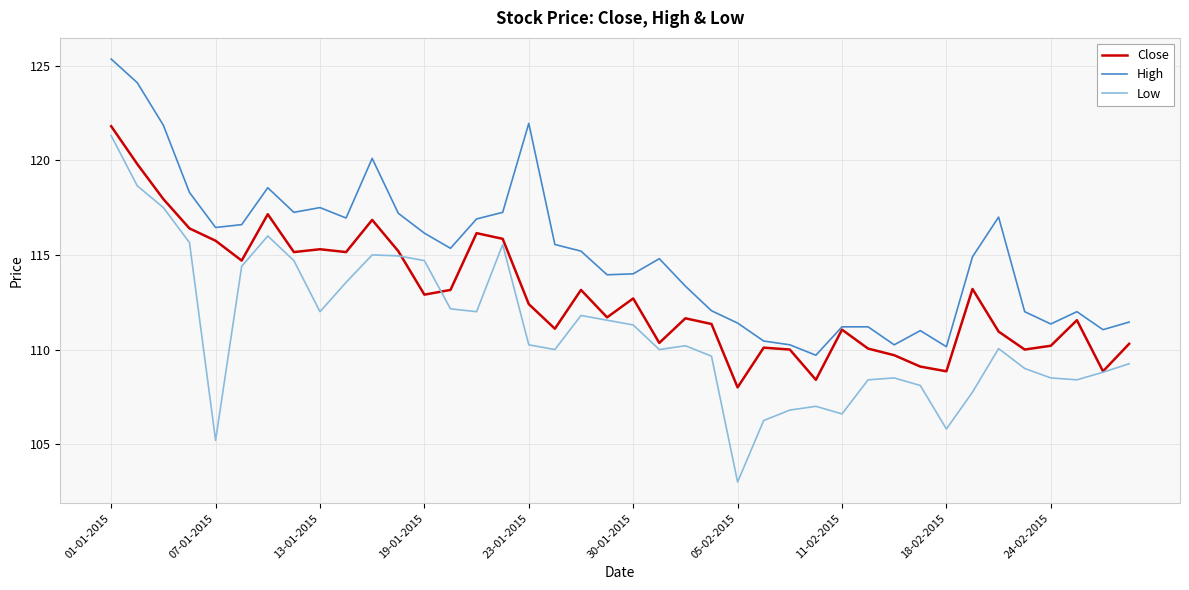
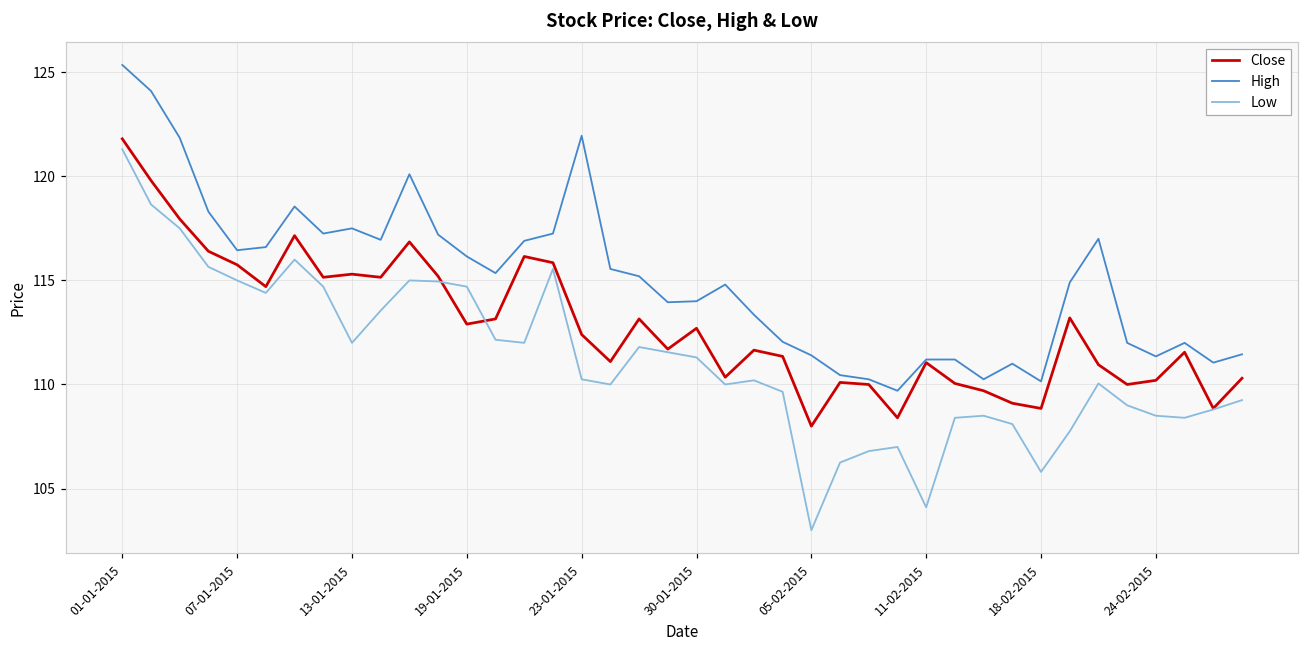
Low, 07-01-2015: 105.2 -> 115.0
Low, 11-02-2015: 106.6 -> 104.1
